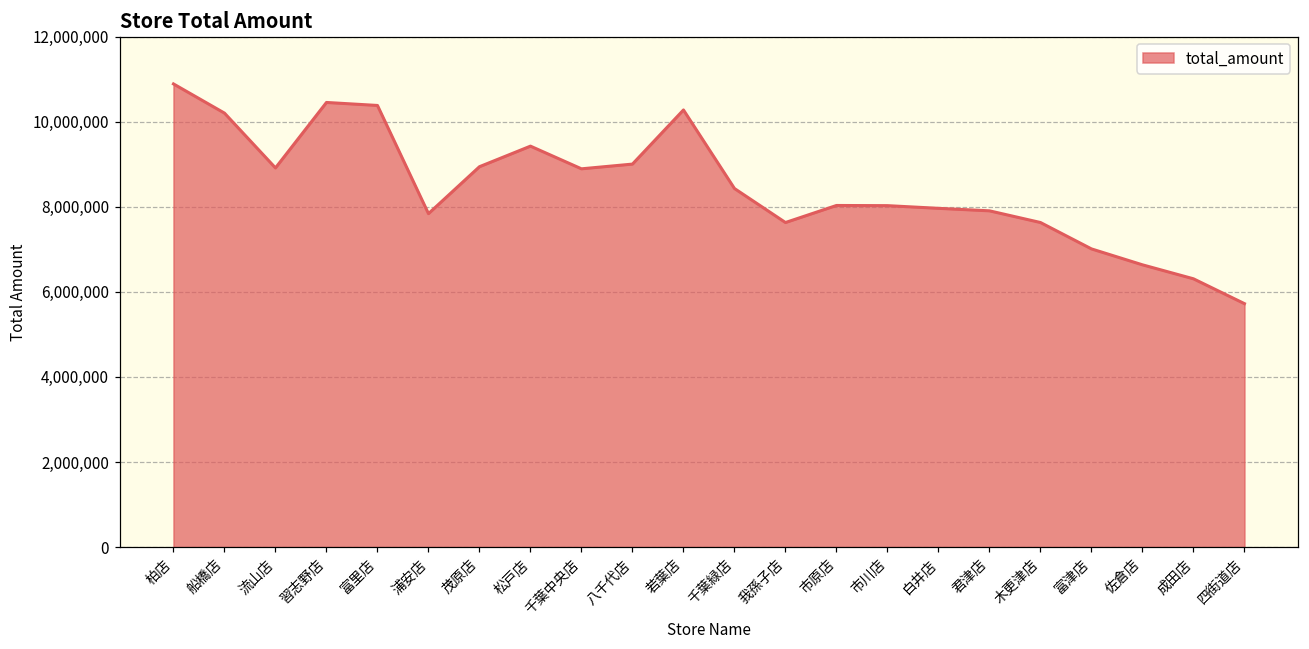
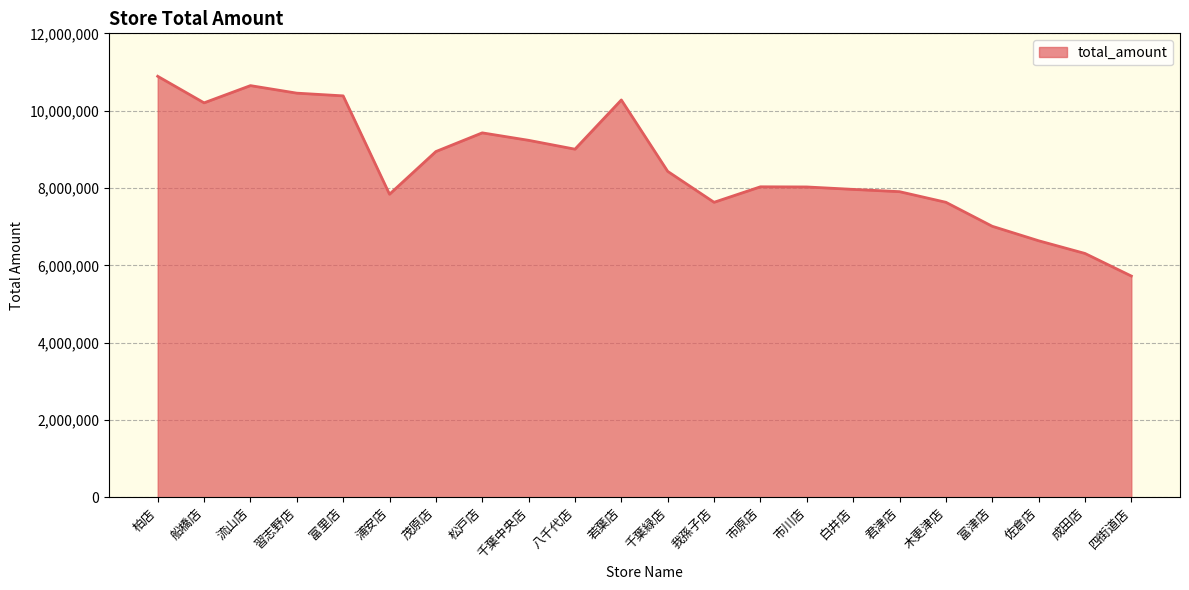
流山店: 8,900,000 -> 10,600,000
千葉中央店: 8,900,000 -> 9,200,000
